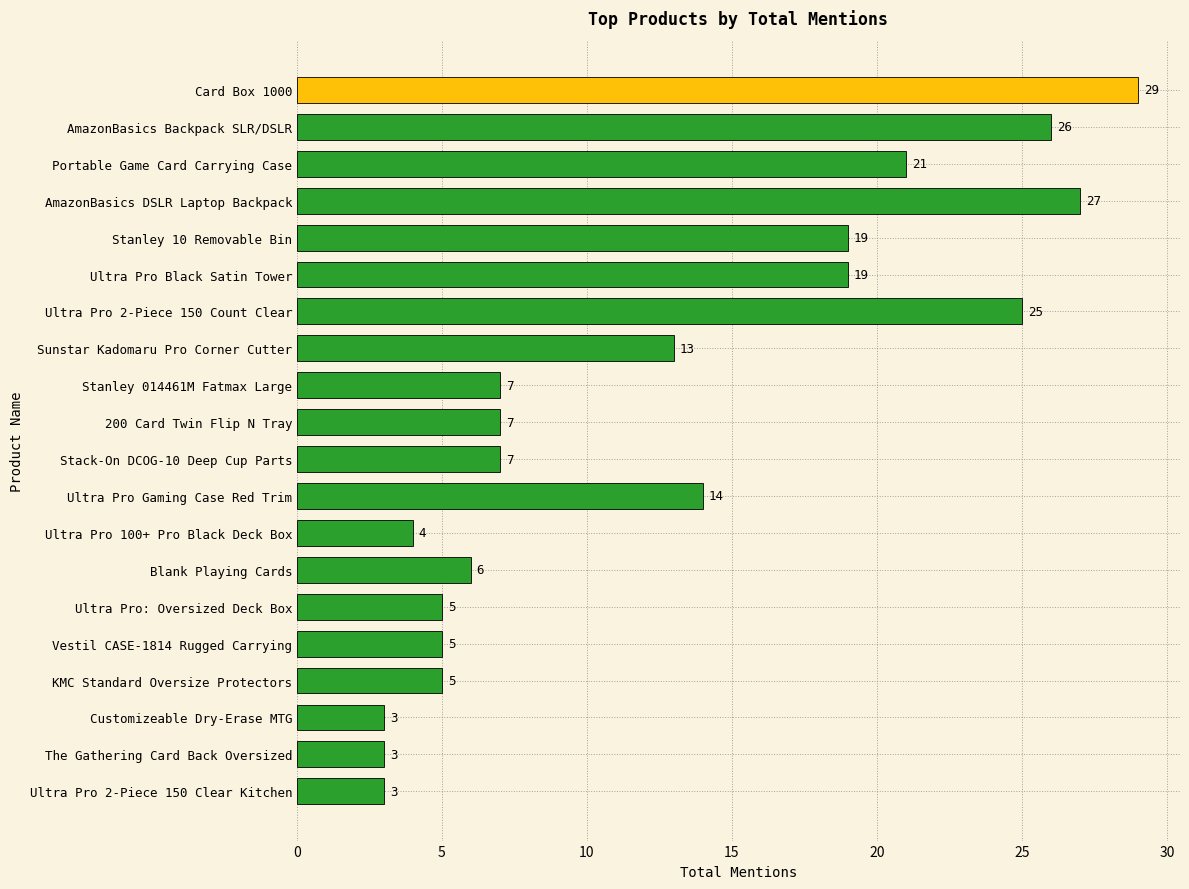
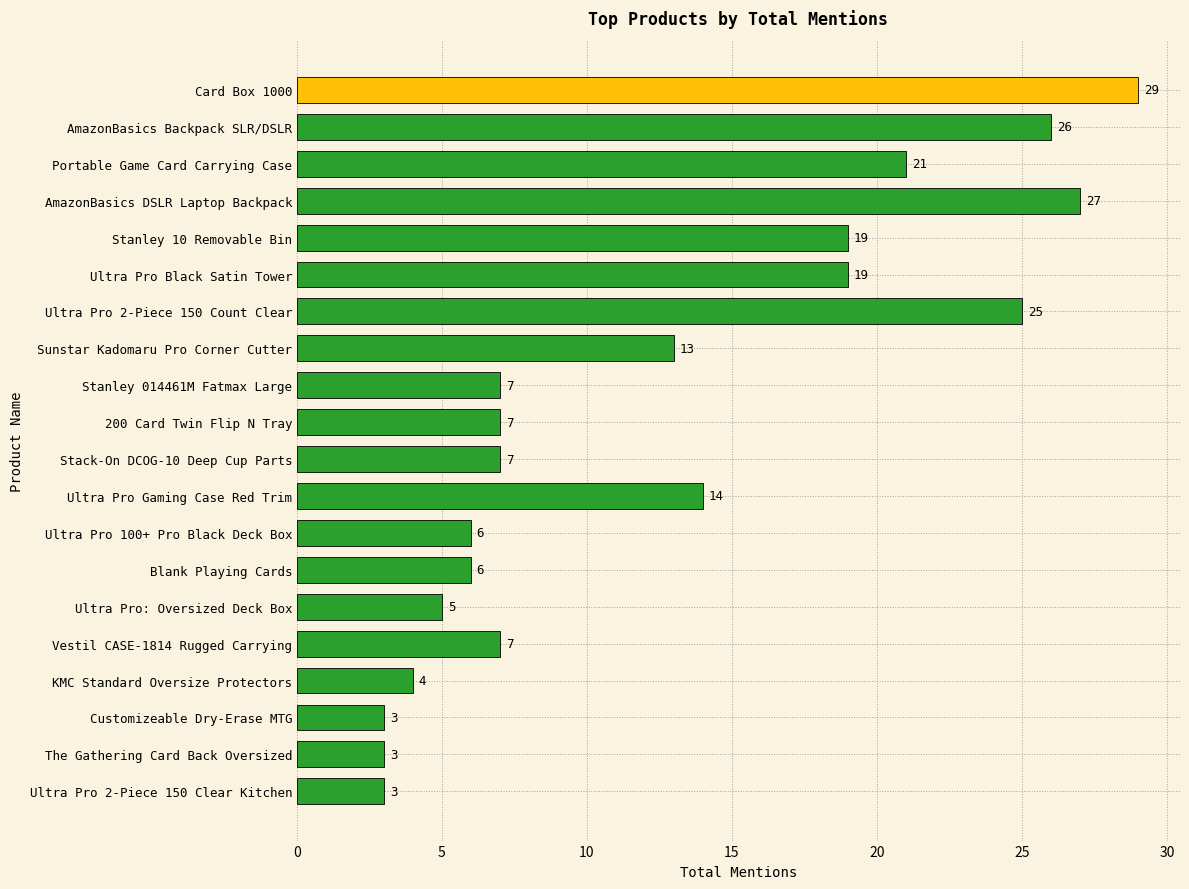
Ultra Pro 100+ Pro Black Deck Box: 4 -> 6
Vestil CASE-1814 Rugged Carrying: 5 -> 7
KMC Standard Oversize Protectors: 5 -> 4
